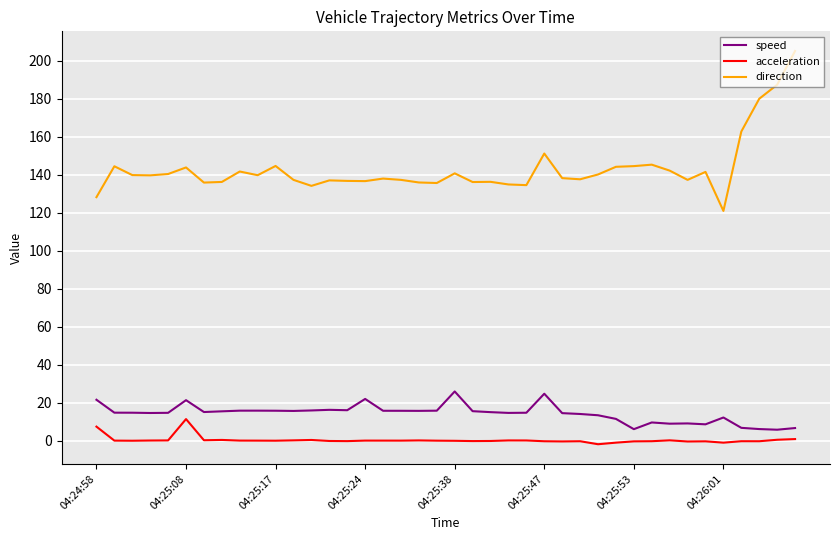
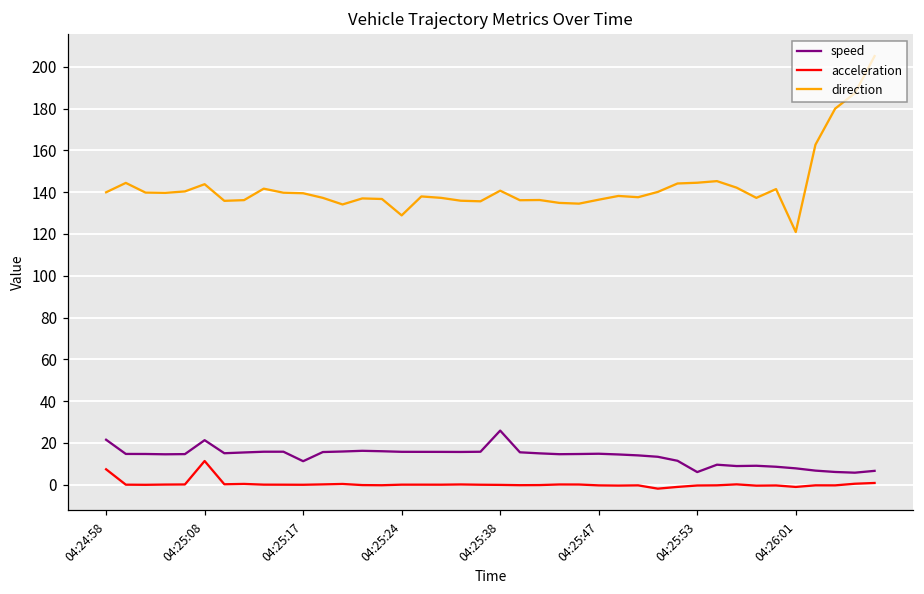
direction, 04:24:58: 128 -> 140
speed, 04:25:17: 16 -> 11
direction, 04:25:17: 145 -> 139
speed, 04:25:24: 22 -> 16
direction, 04:25:24: 137 -> 129
speed, 04:25:47: 25 -> 15
direction, 04:25:47: 151 -> 136
speed, 04:26:01: 12 -> 8
